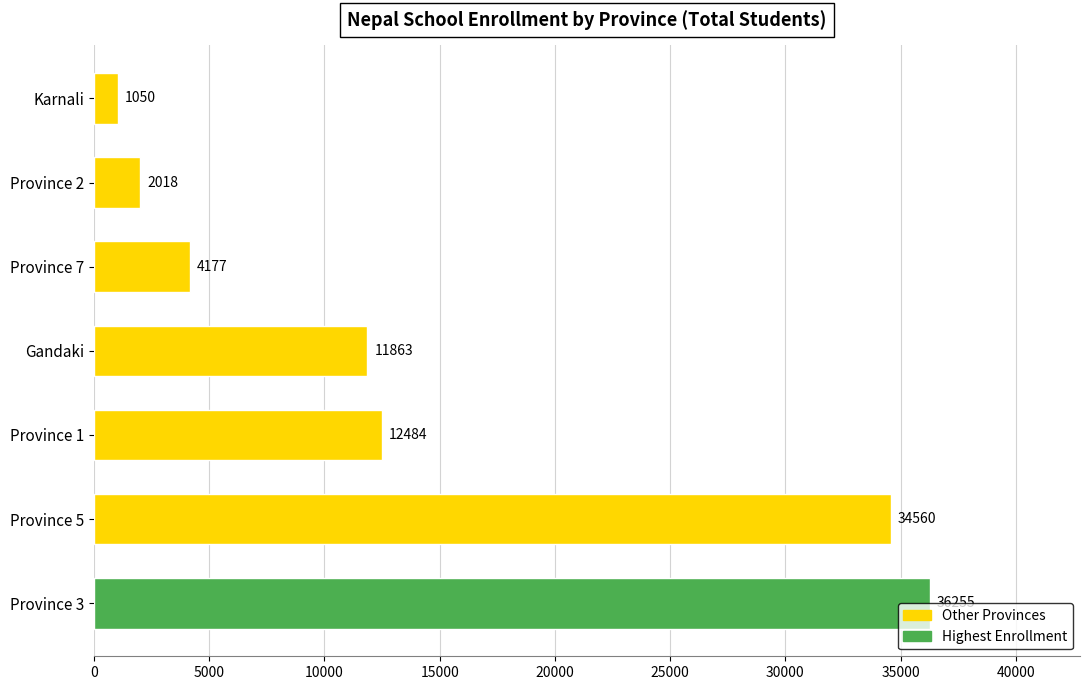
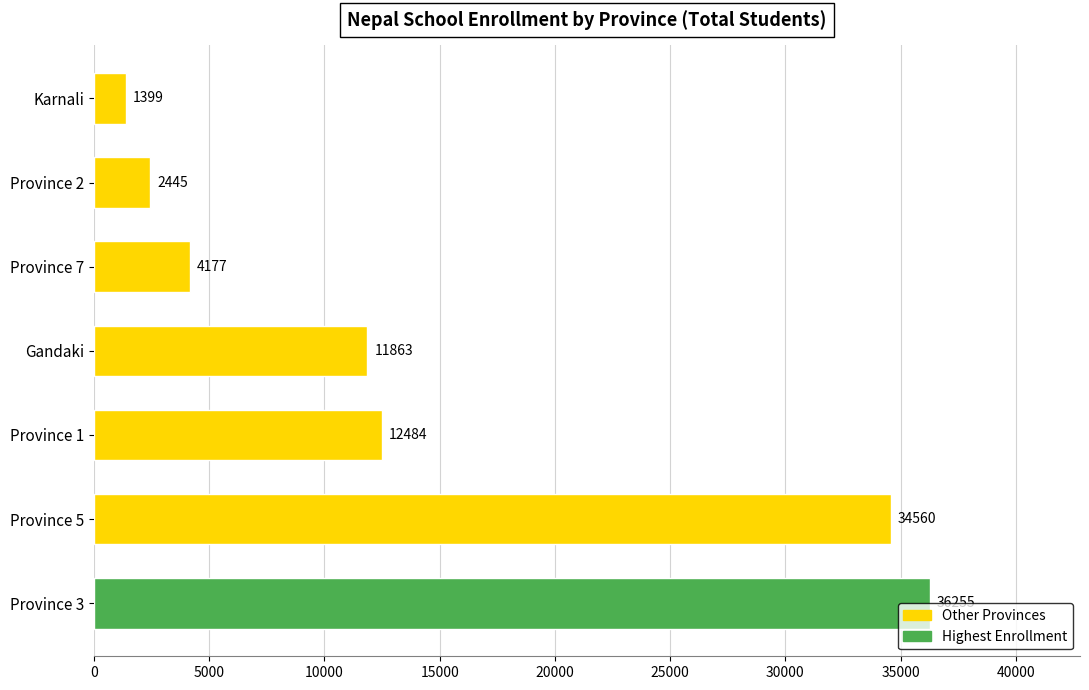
Karnali: 1050 -> 1399
Province 2: 2018 -> 2445
